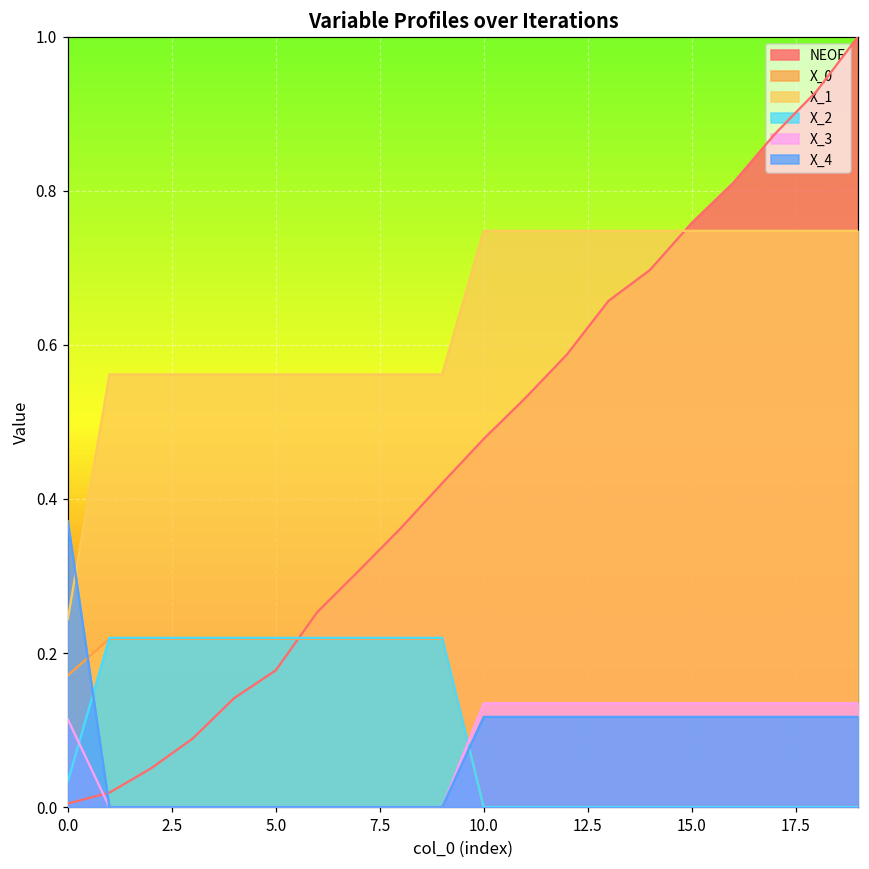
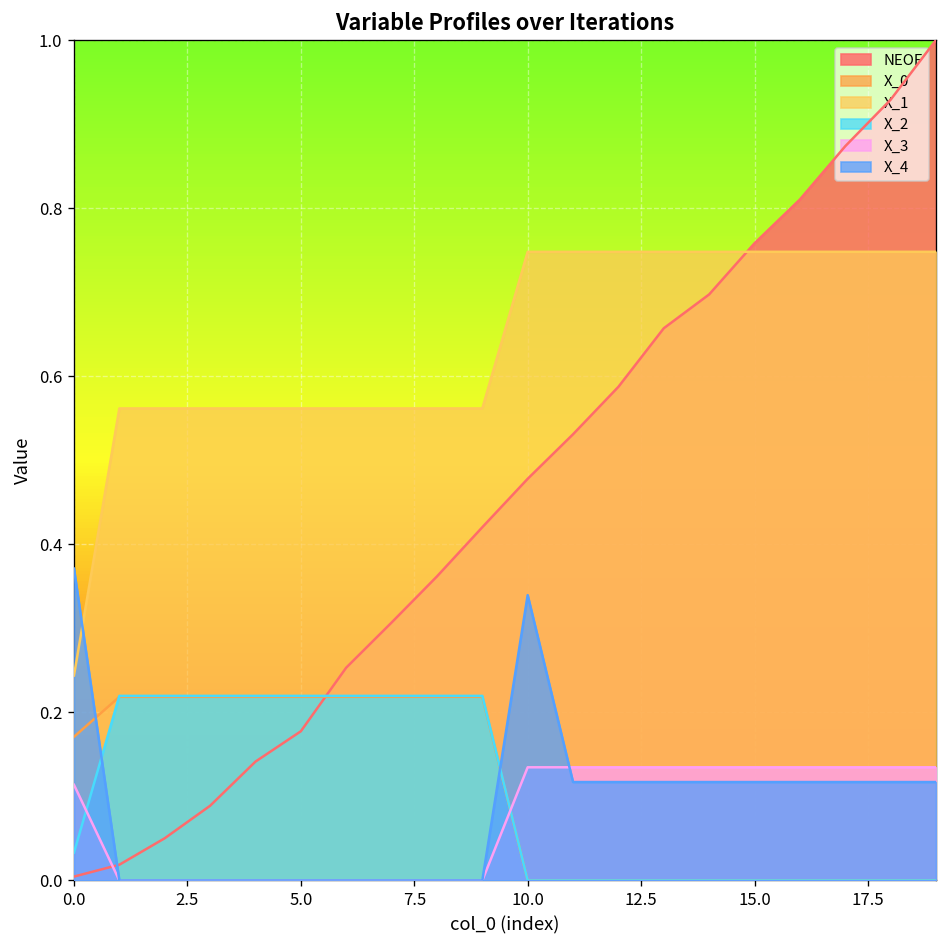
X_4, 10.0: 0.12 -> 0.34
